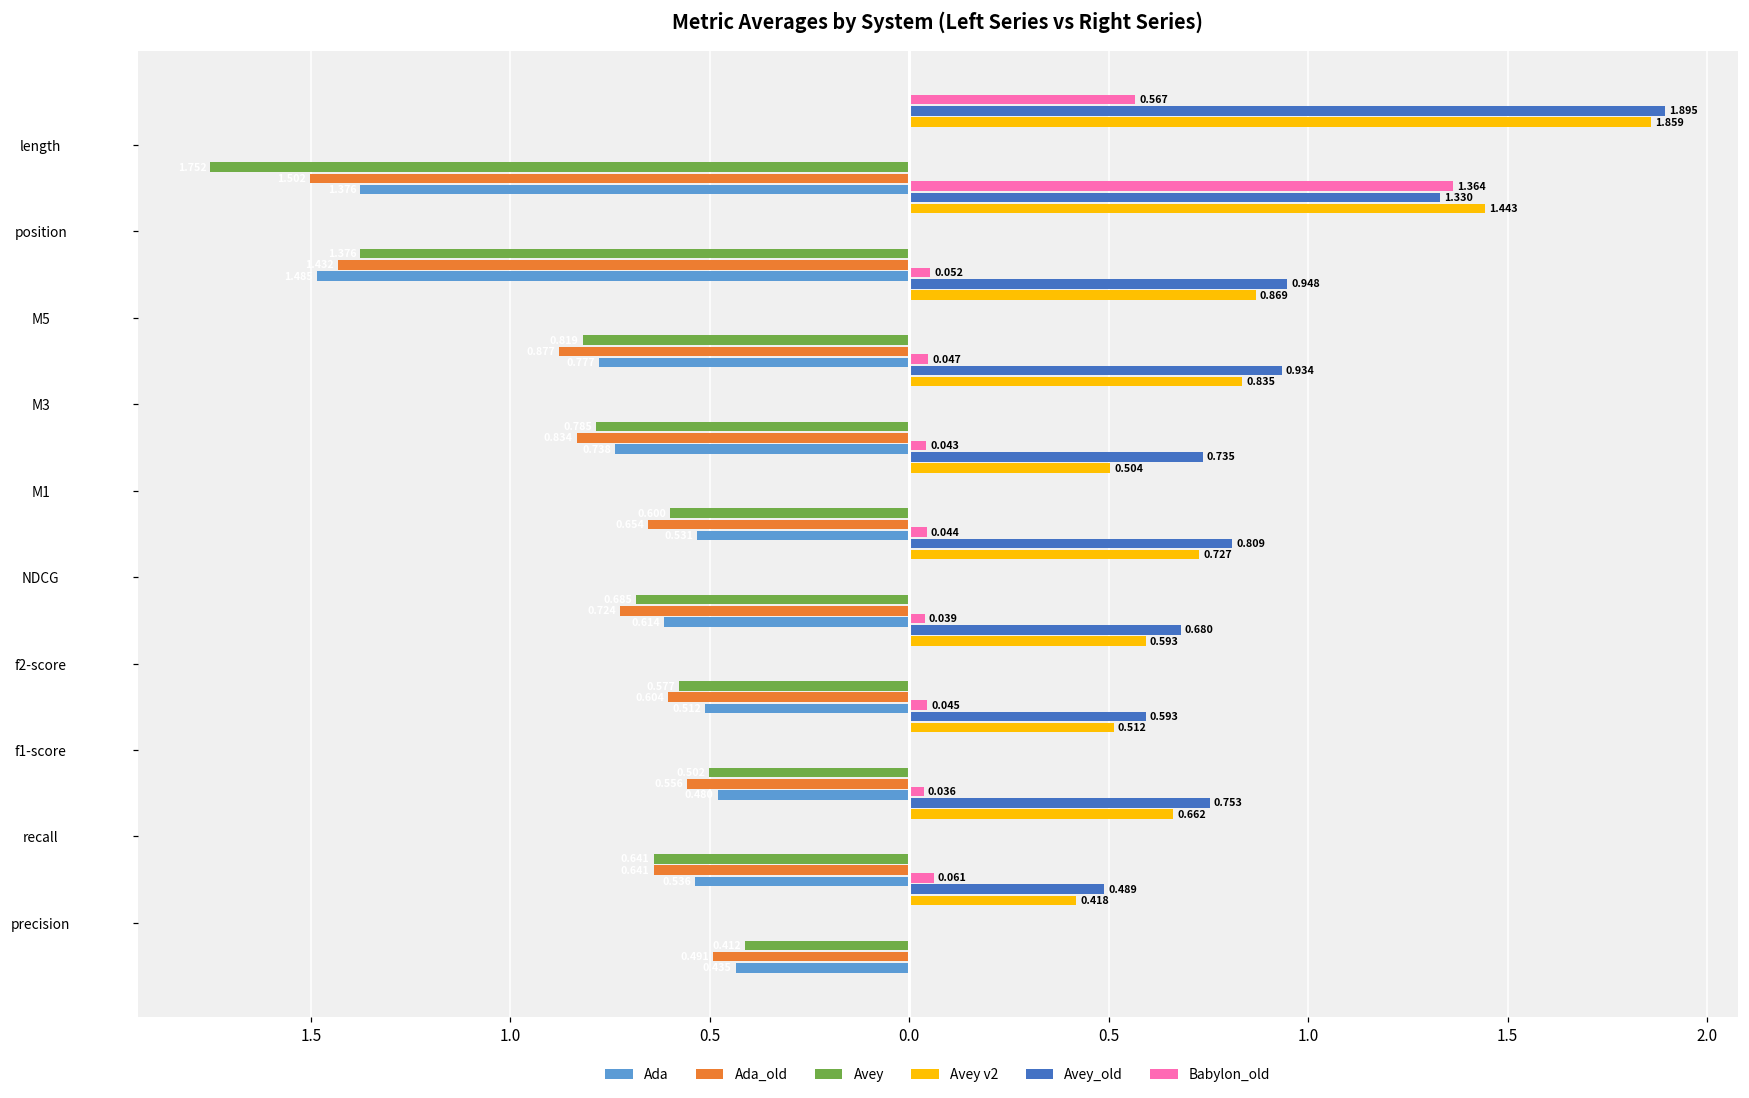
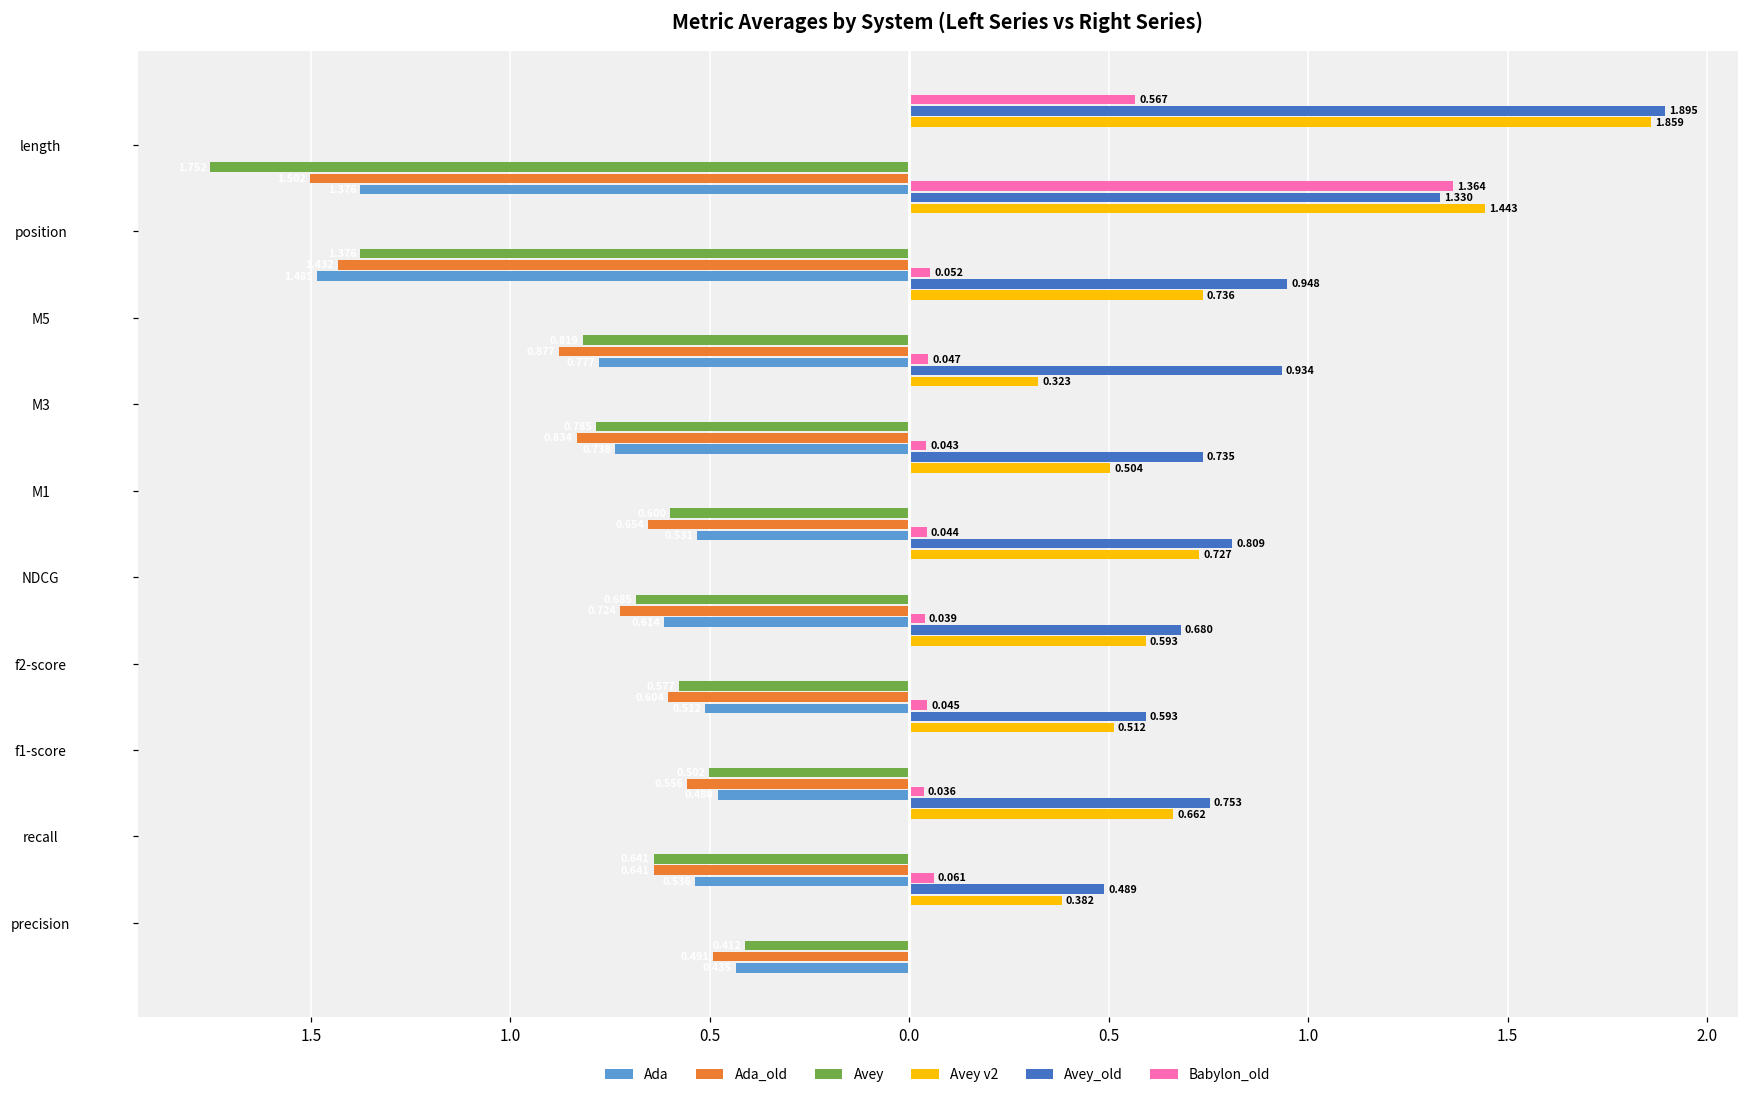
Avey v2, M5: 0.869 -> 0.736
Avey v2, M3: 0.835 -> 0.323
Avey v2, precision: 0.418 -> 0.382
